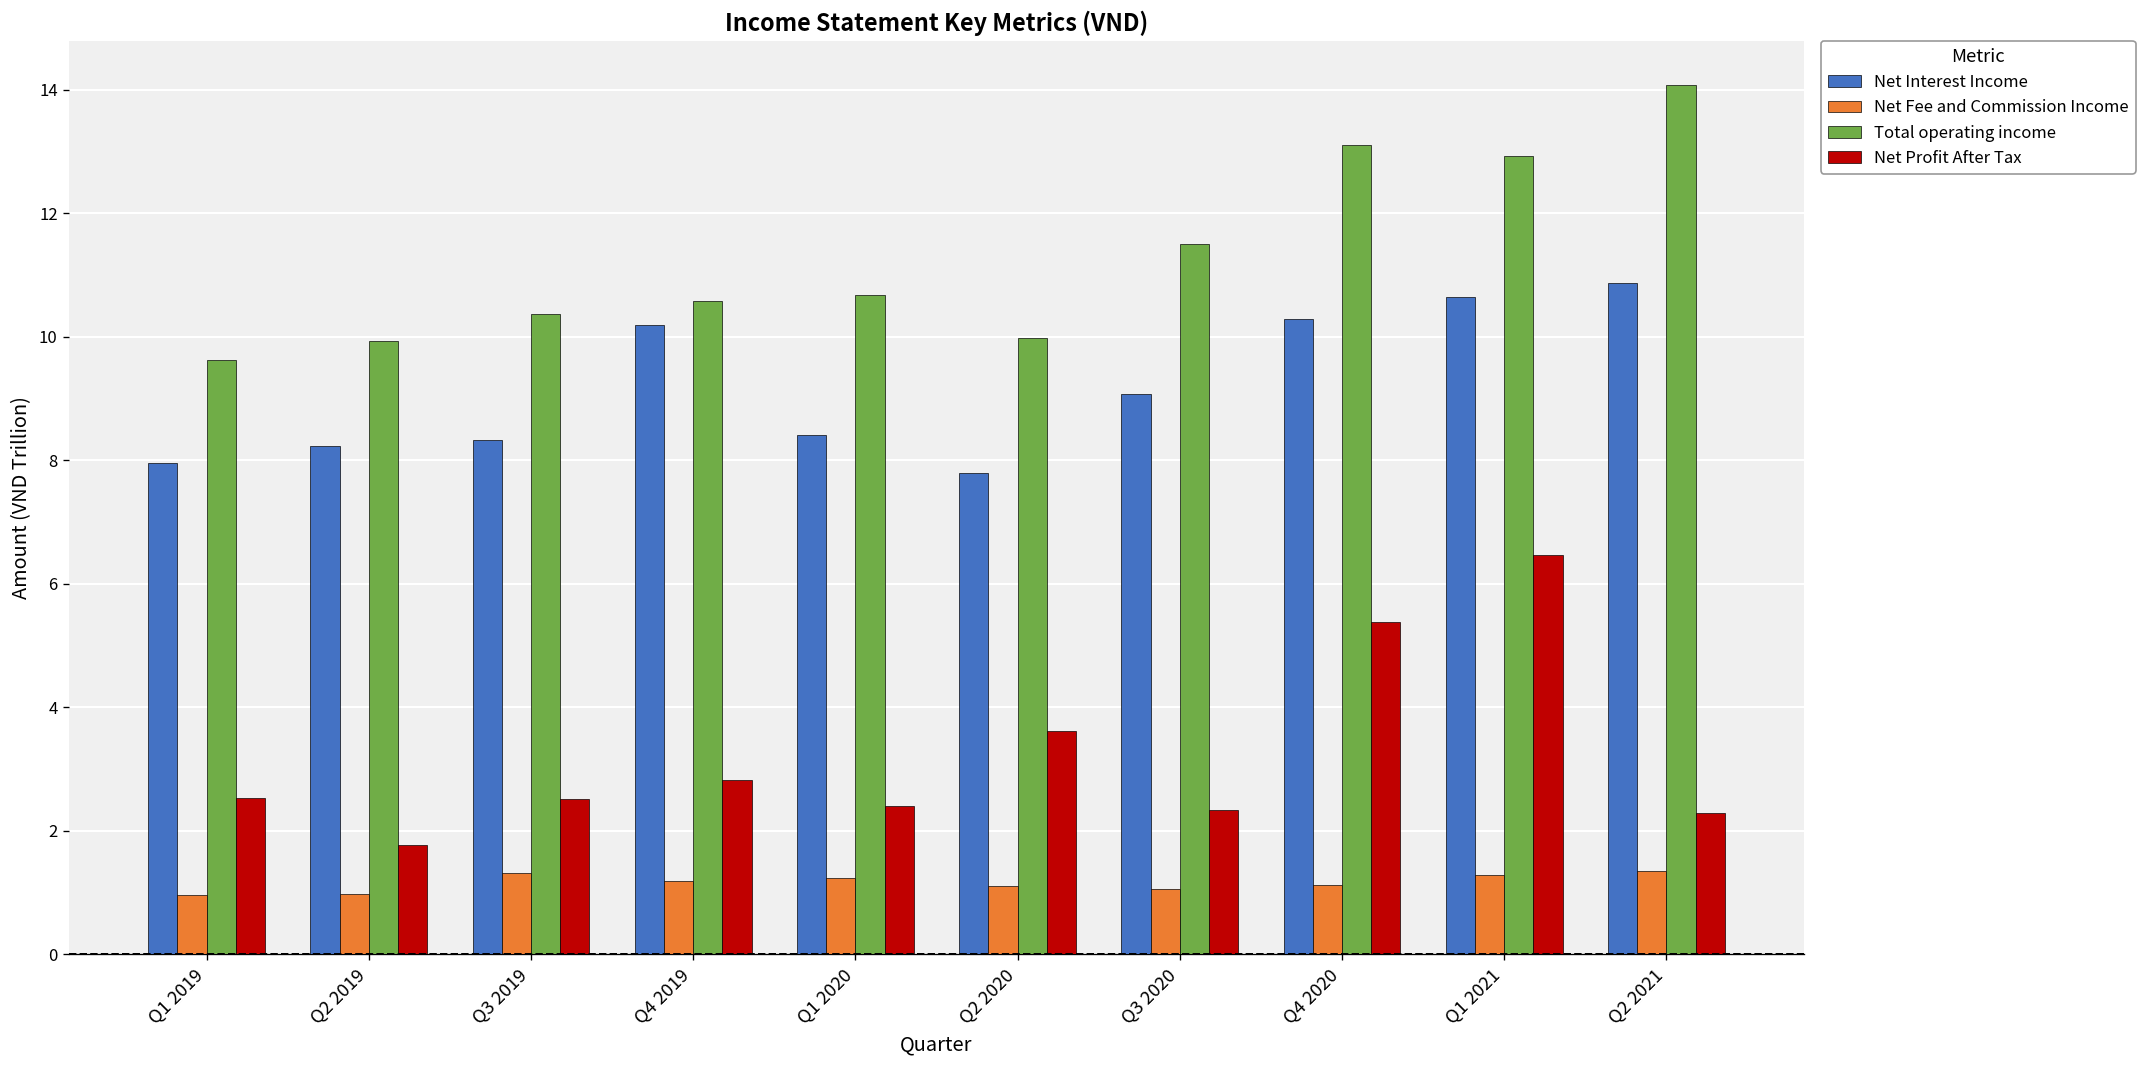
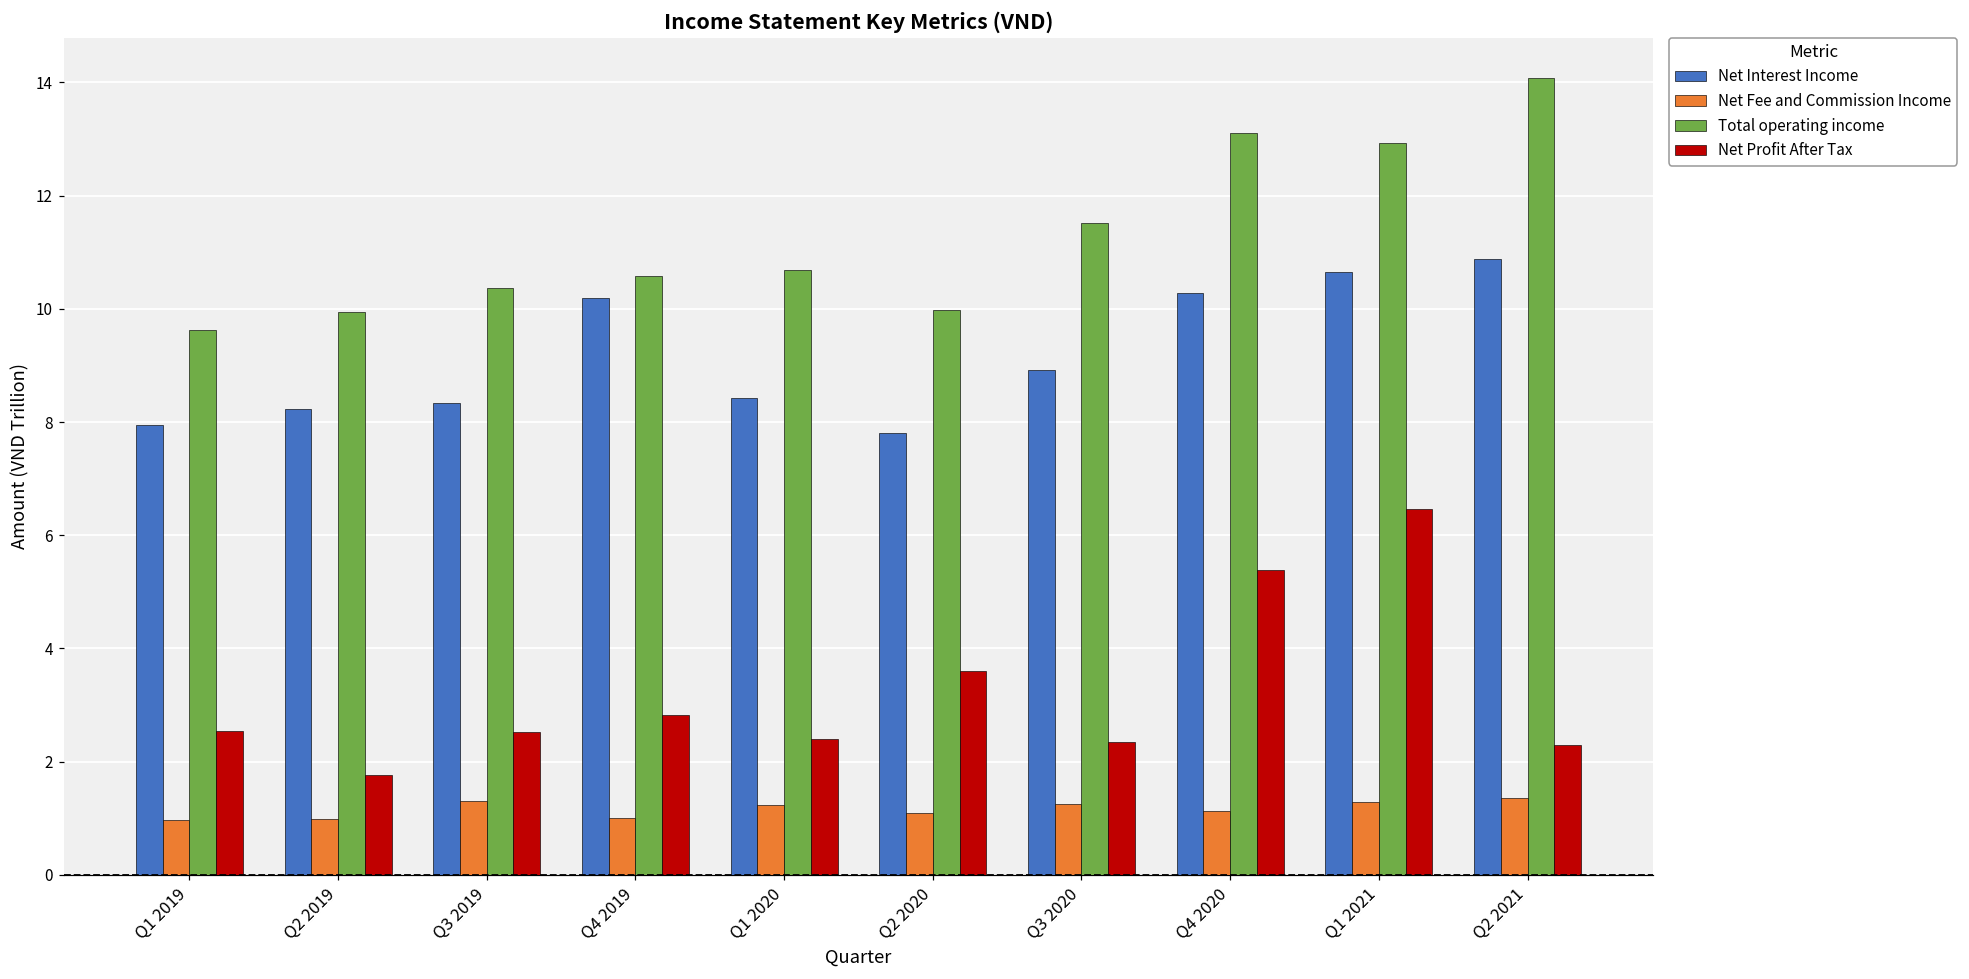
Net Fee and Commission Income, Q4 2019: 1.2 -> 1.0
Net Interest Income, Q3 2020: 9.1 -> 8.9
Net Fee and Commission Income, Q3 2020: 1.1 -> 1.2
